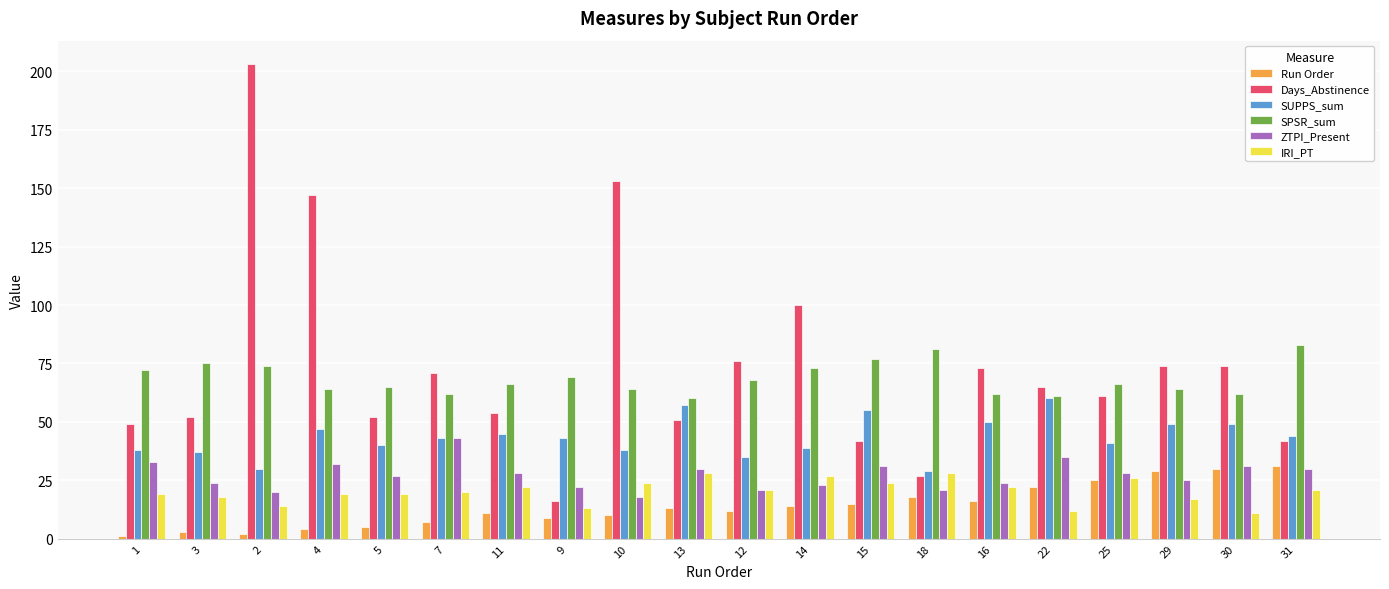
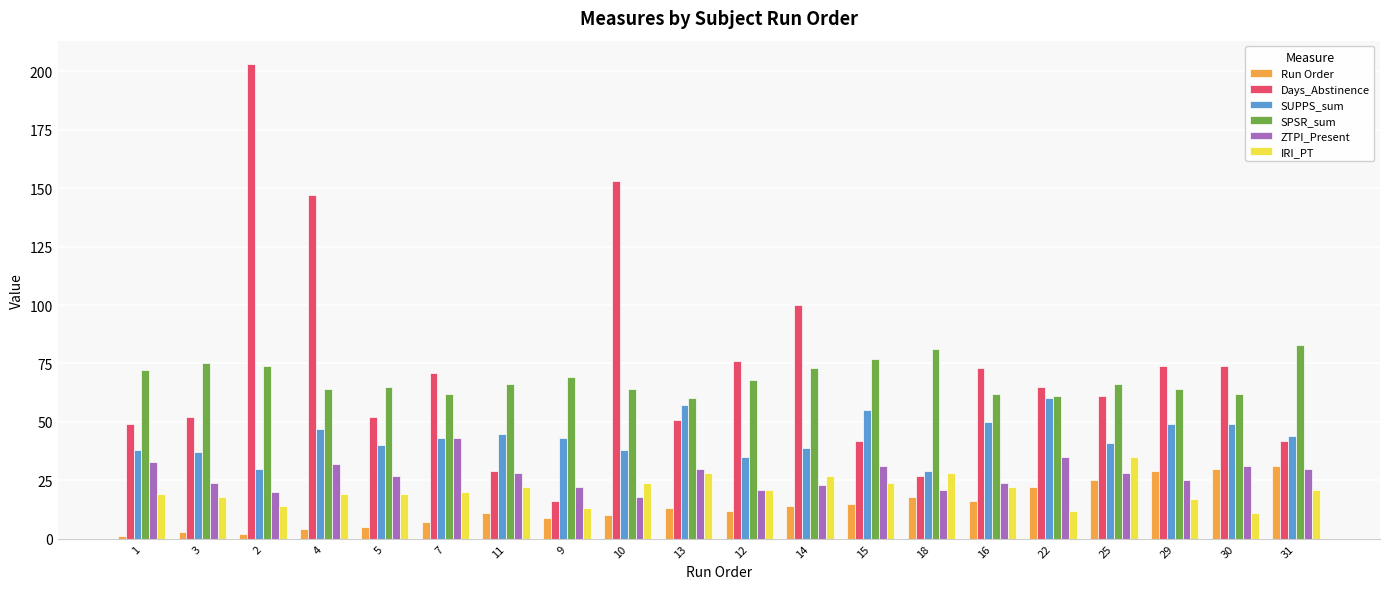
Days_Abstinence, 11: 54 -> 29
IRI_PT, 25: 26 -> 35
